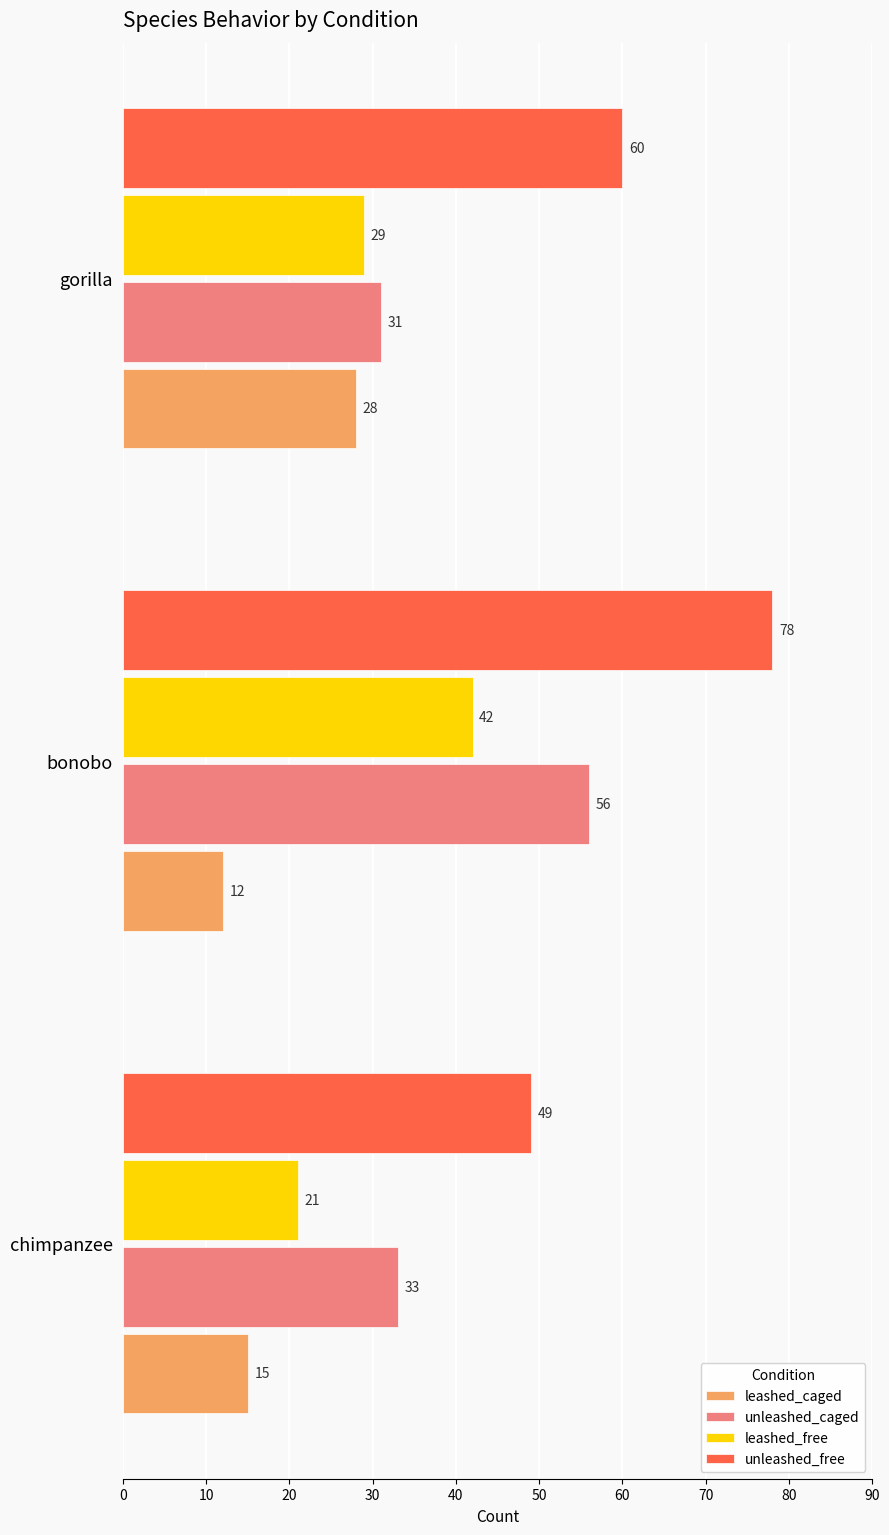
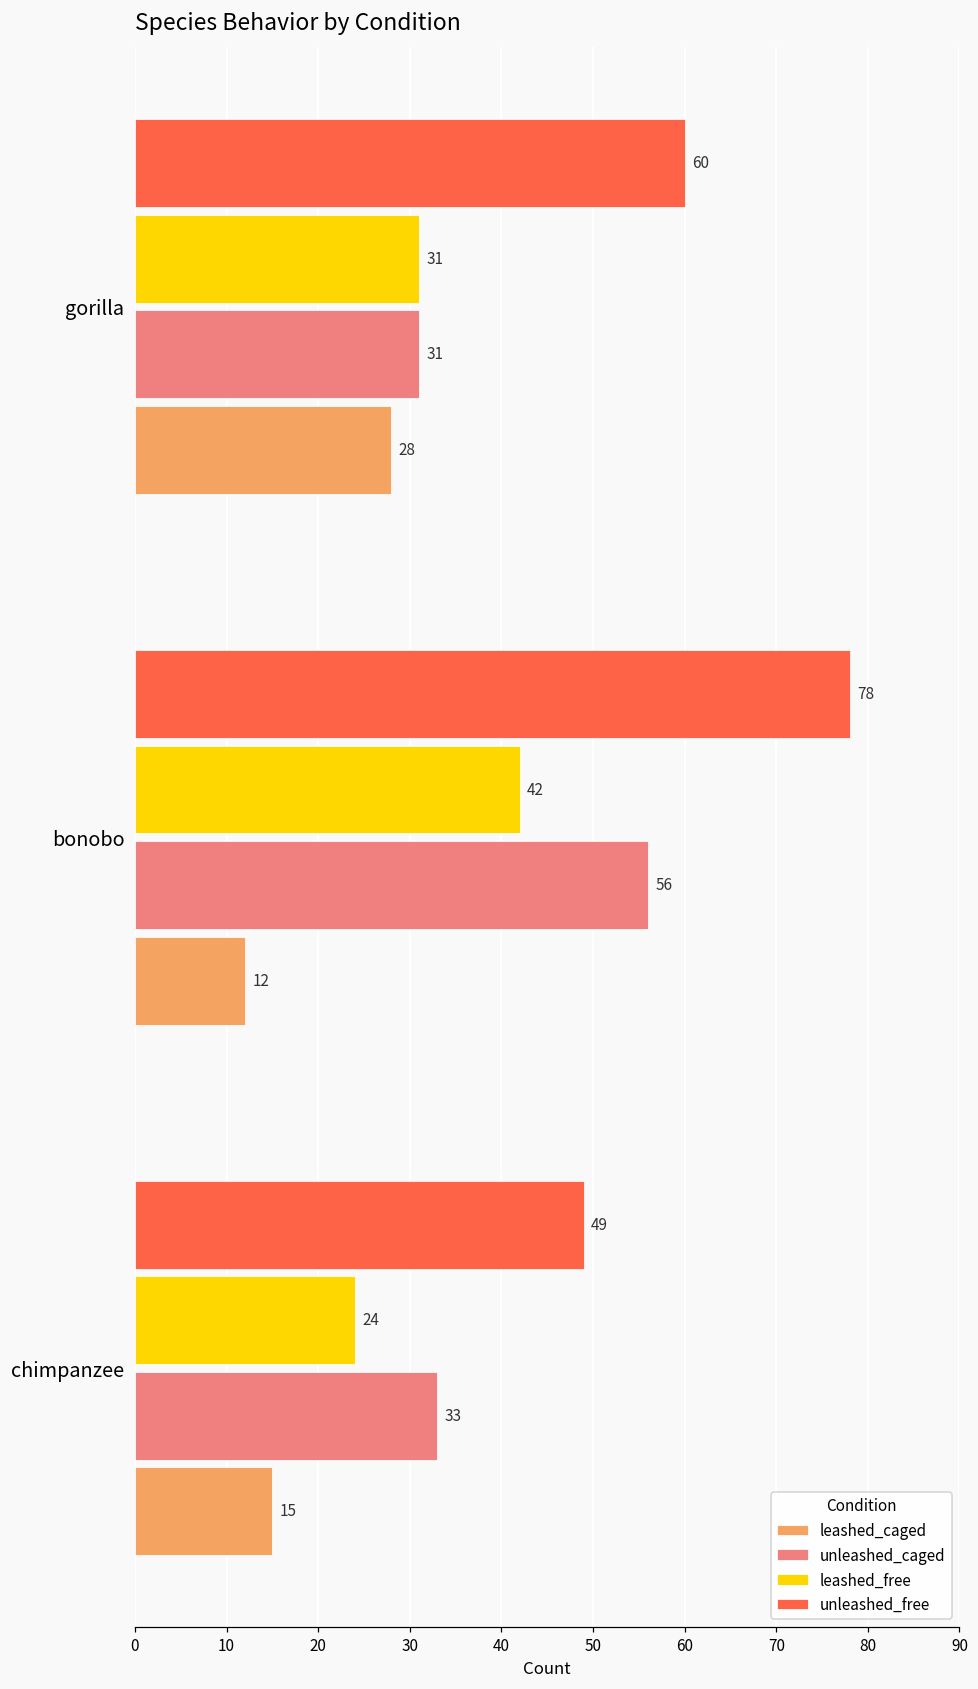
leashed_free, gorilla: 29 -> 31
leashed_free, chimpanzee: 21 -> 24
